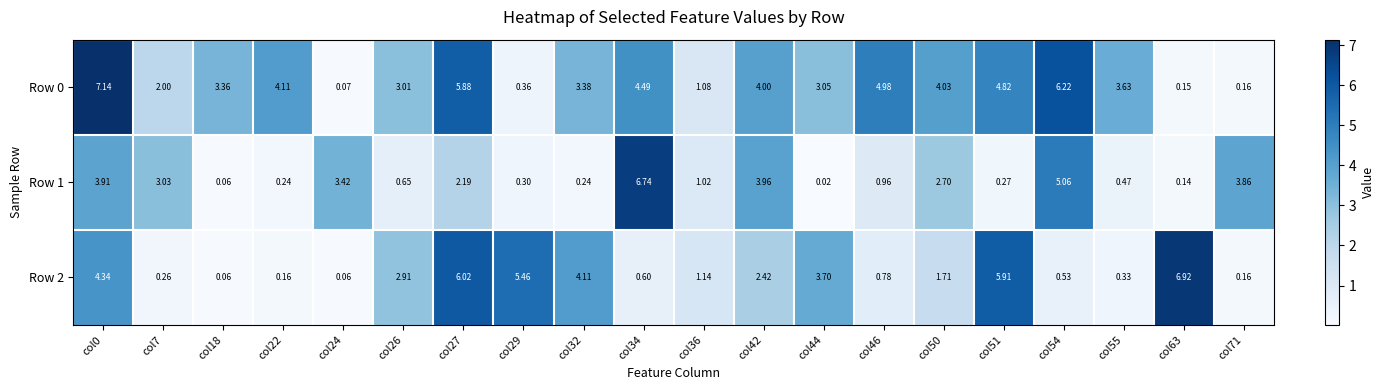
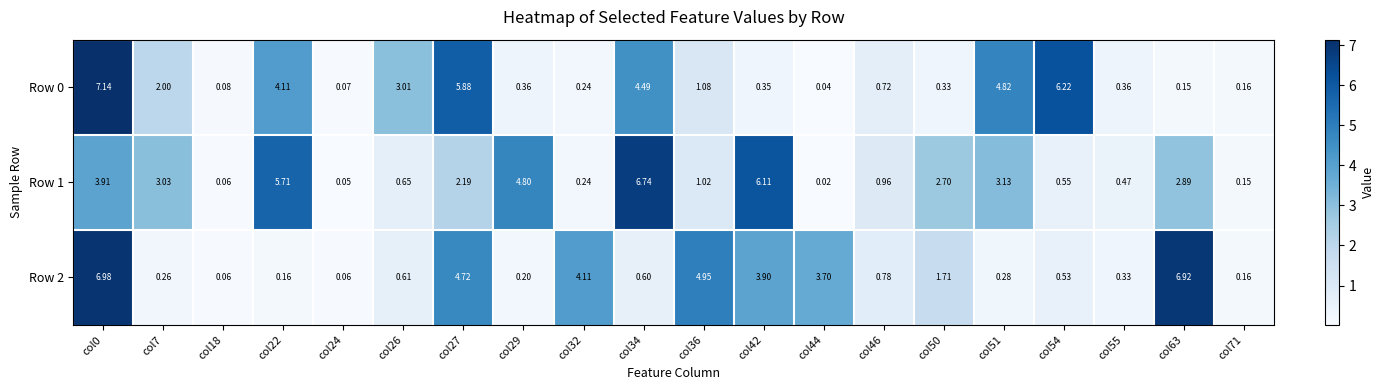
Row 0, col18: 3.36 -> 0.08
Row 0, col32: 3.38 -> 0.24
Row 0, col42: 4.00 -> 0.35
Row 0, col44: 3.05 -> 0.04
Row 0, col46: 4.98 -> 0.72
Row 0, col50: 4.03 -> 0.33
Row 0, col55: 3.63 -> 0.36
Row 1, col22: 0.24 -> 5.71
Row 1, col24: 3.42 -> 0.05
Row 1, col29: 0.30 -> 4.80
Row 1, col42: 3.96 -> 6.11
Row 1, col51: 0.27 -> 3.13
Row 1, col54: 5.06 -> 0.55
Row 1, col63: 0.14 -> 2.89
Row 1, col71: 3.86 -> 0.15
Row 2, col0: 4.34 -> 6.98
Row 2, col26: 2.91 -> 0.61
Row 2, col27: 6.02 -> 4.72
Row 2, col29: 5.46 -> 0.20
Row 2, col36: 1.14 -> 4.95
Row 2, col42: 2.42 -> 3.90
Row 2, col51: 5.91 -> 0.28
